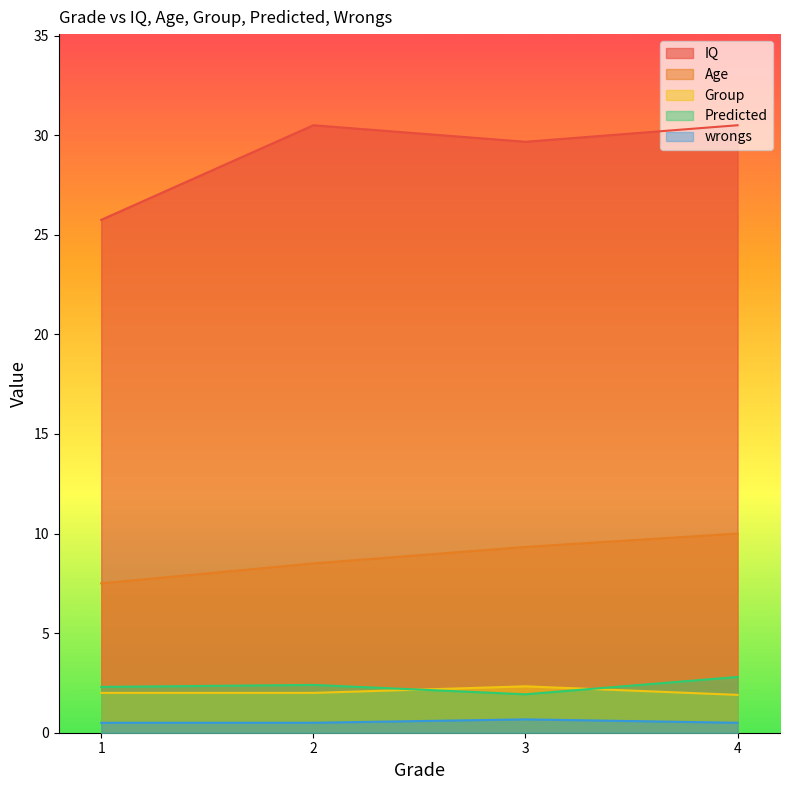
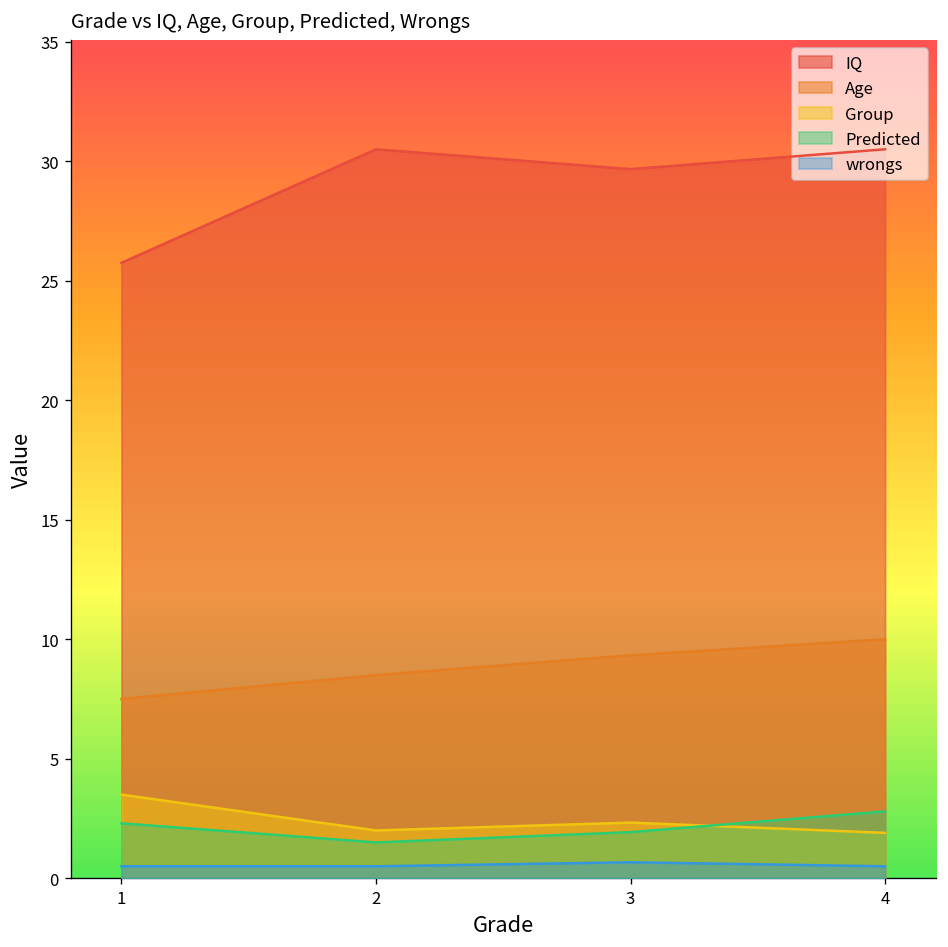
Group, 1: 2.0 -> 3.5
Predicted, 2: 2.4 -> 1.5
